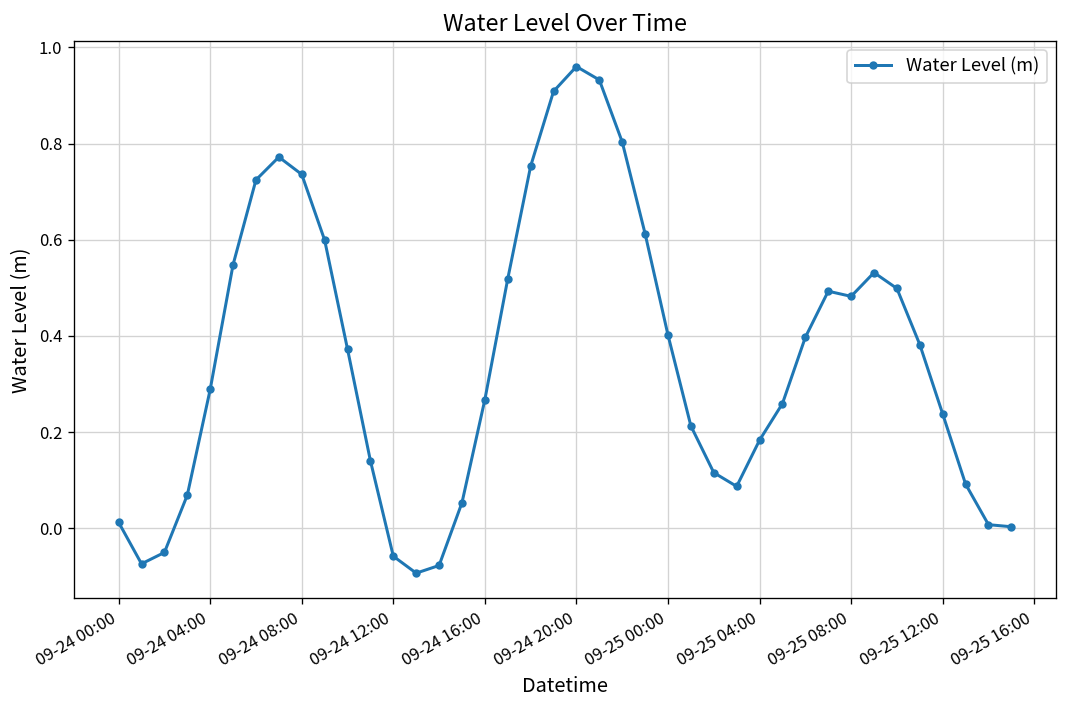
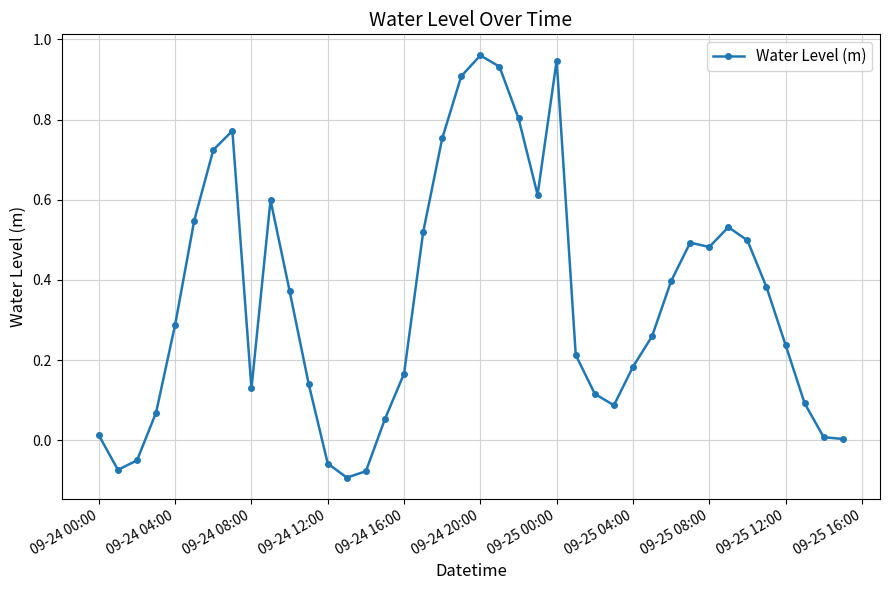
09-24 08:00: 0.74 -> 0.13
09-24 16:00: 0.27 -> 0.17
09-25 00:00: 0.40 -> 0.95
